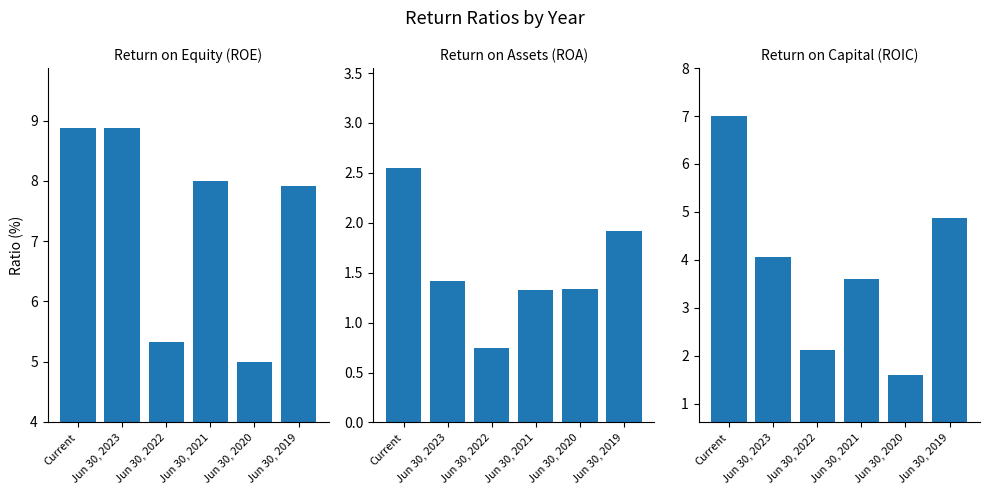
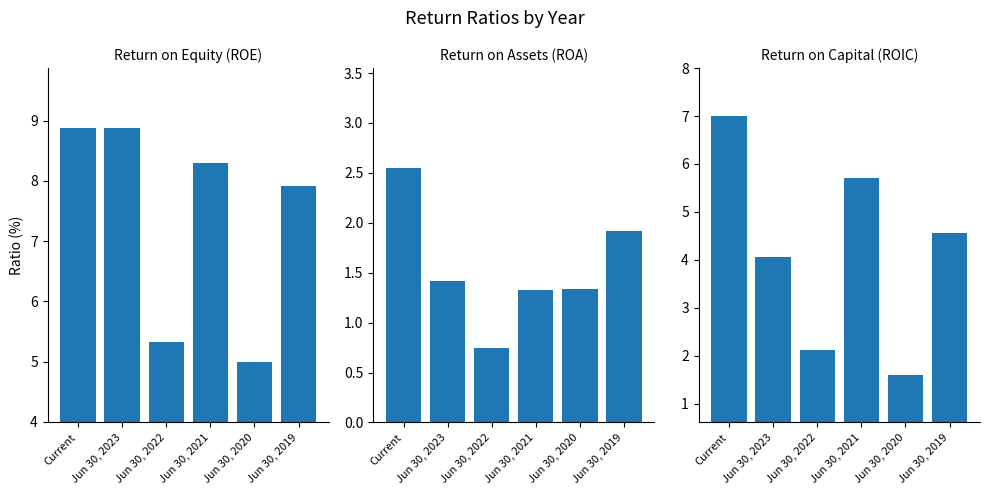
Return on Equity (ROE), Jun 30, 2021: 8.0 -> 8.3
Return on Capital (ROIC), Jun 30, 2021: 3.6 -> 5.7
Return on Capital (ROIC), Jun 30, 2019: 4.9 -> 4.6
